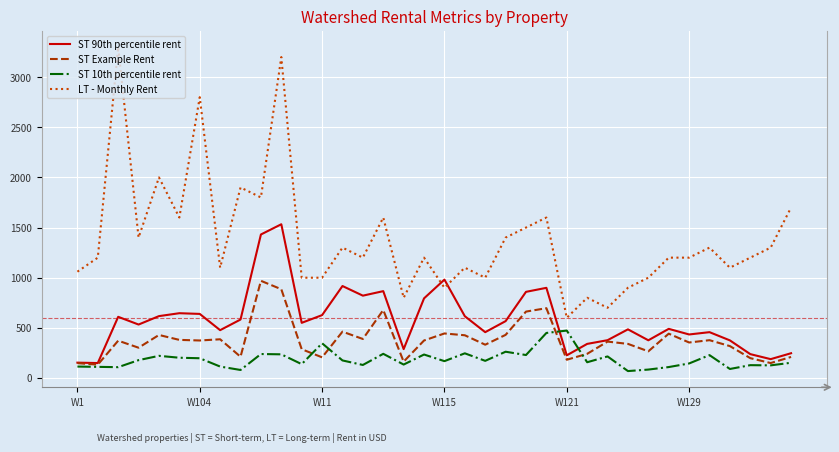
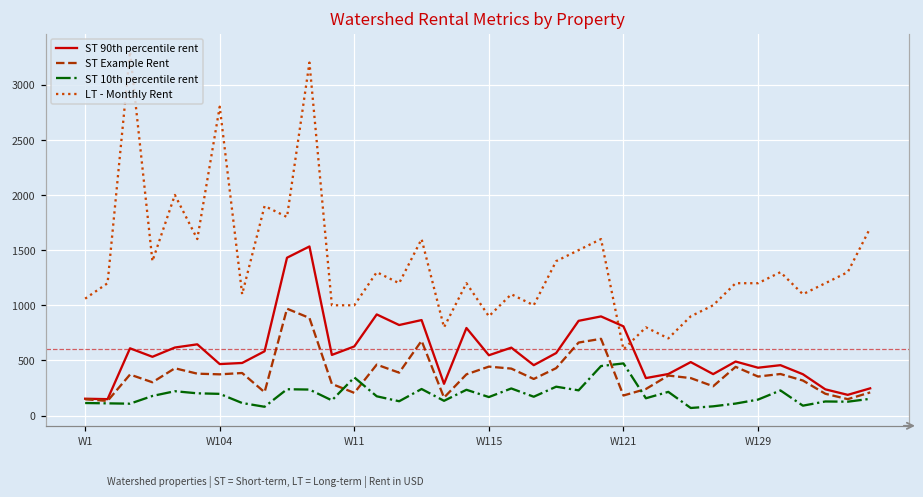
ST 90th percentile rent, W104: 640 -> 470
ST 90th percentile rent, W115: 980 -> 550
ST 90th percentile rent, W121: 230 -> 810
